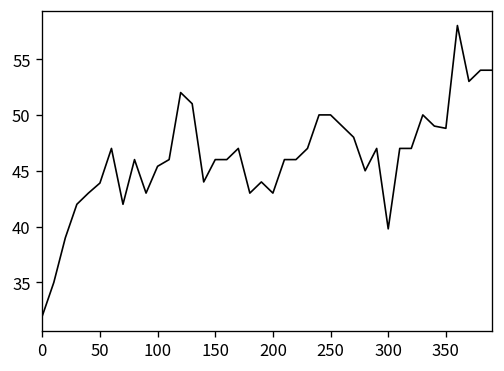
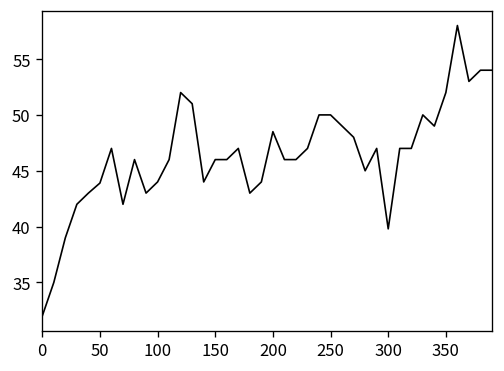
100: 45 -> 44
200: 43 -> 49
350: 49 -> 52
